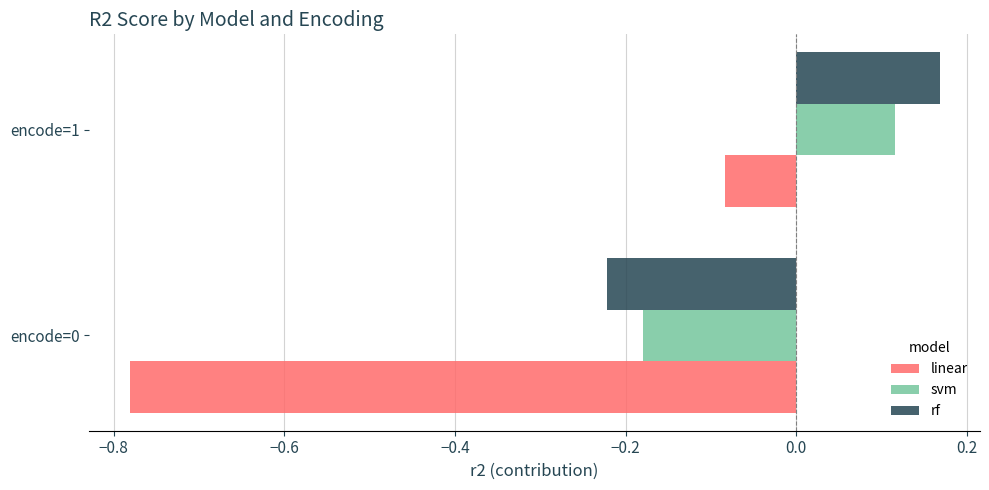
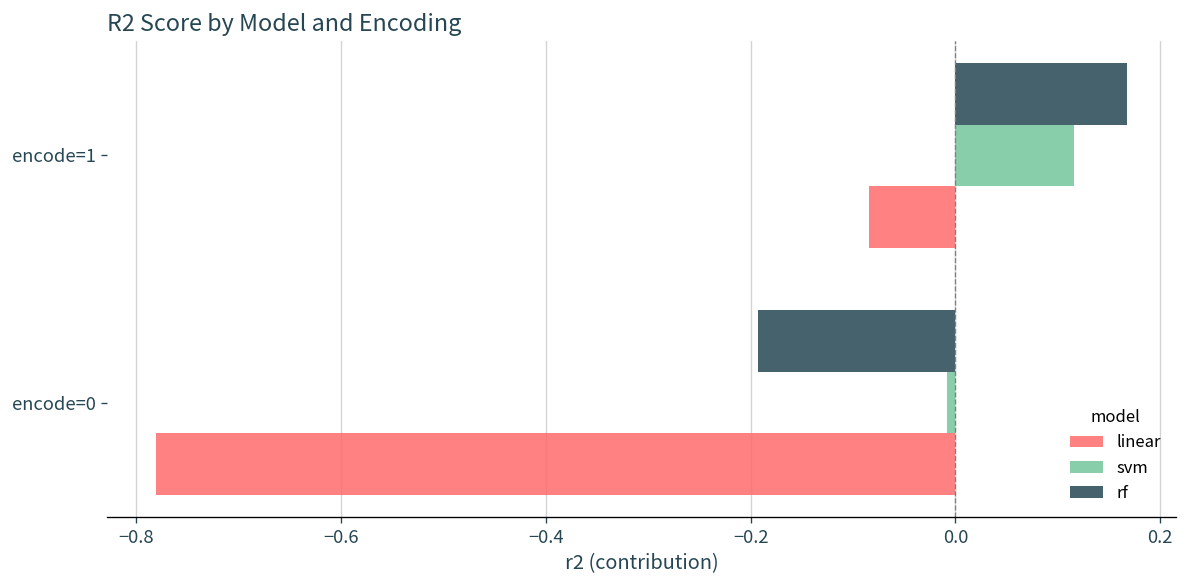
rf, encode=0: -0.22 -> -0.19
svm, encode=0: -0.18 -> -0.01
